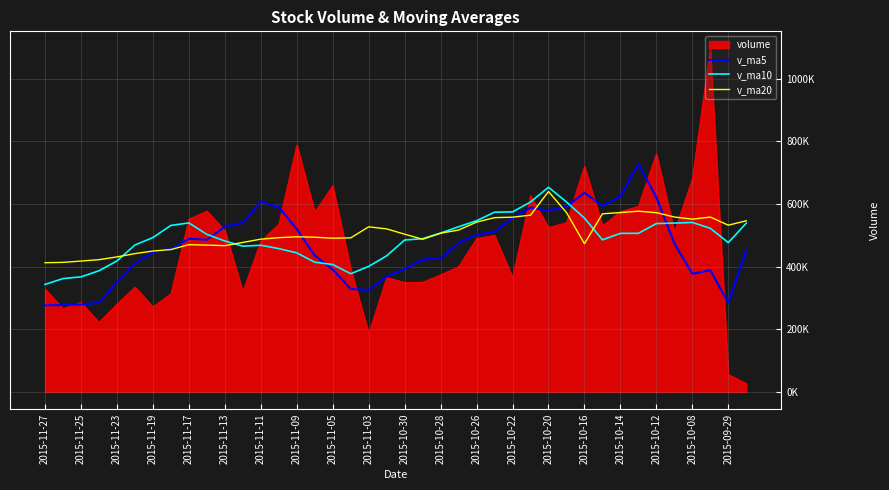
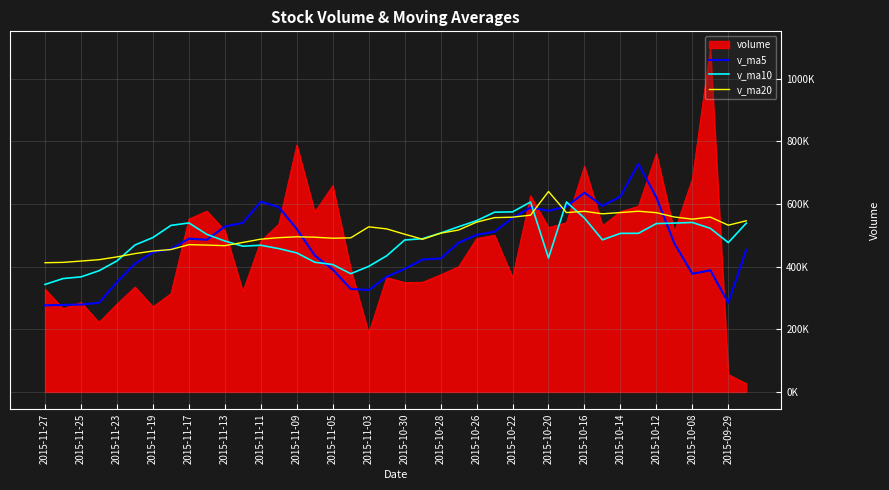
v_ma10, 2015-10-20: 650000 -> 430000
v_ma20, 2015-10-16: 470000 -> 580000
